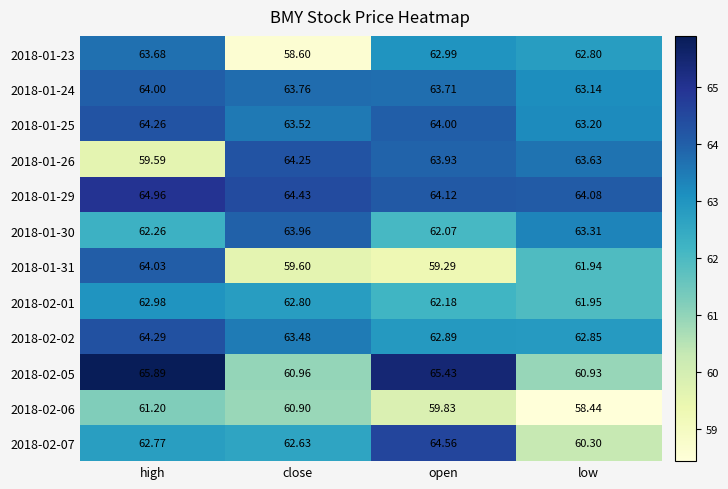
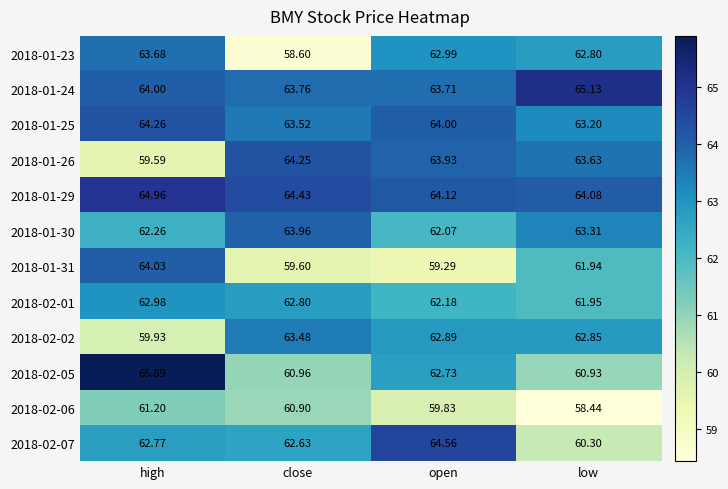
2018-01-24, low: 63.14 -> 65.13
2018-02-02, high: 64.29 -> 59.93
2018-02-05, open: 65.43 -> 62.73
